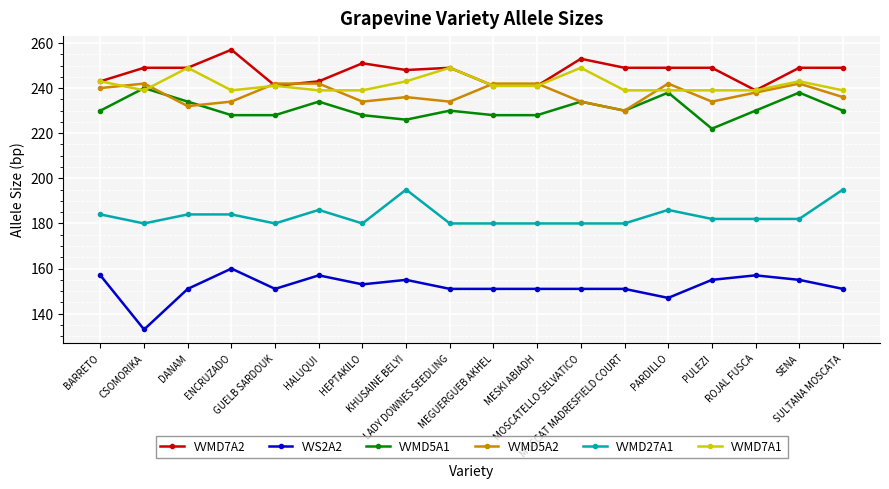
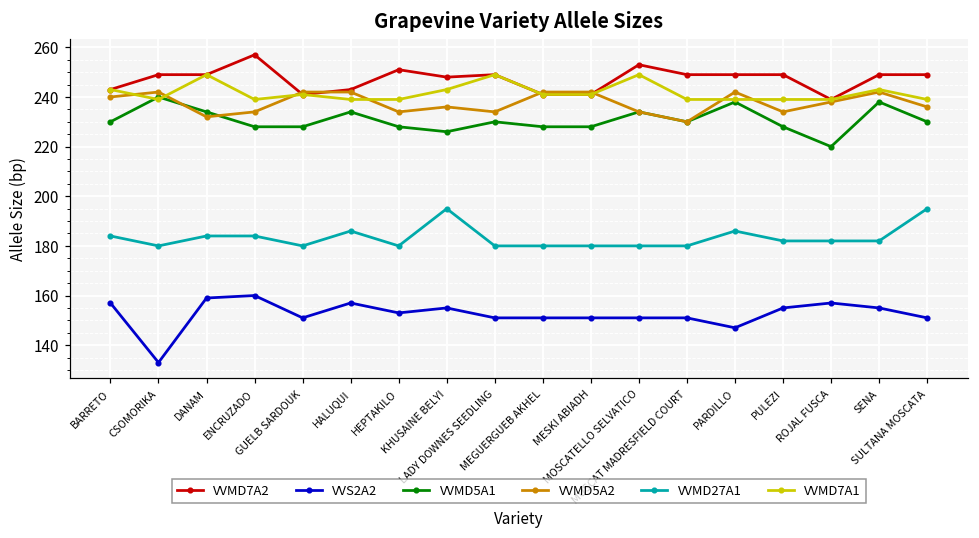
VVS2A2, DANAM: 151 -> 159
VVMD5A1, PULEZI: 222 -> 228
VVMD5A1, ROJAL FUSCA: 230 -> 220
